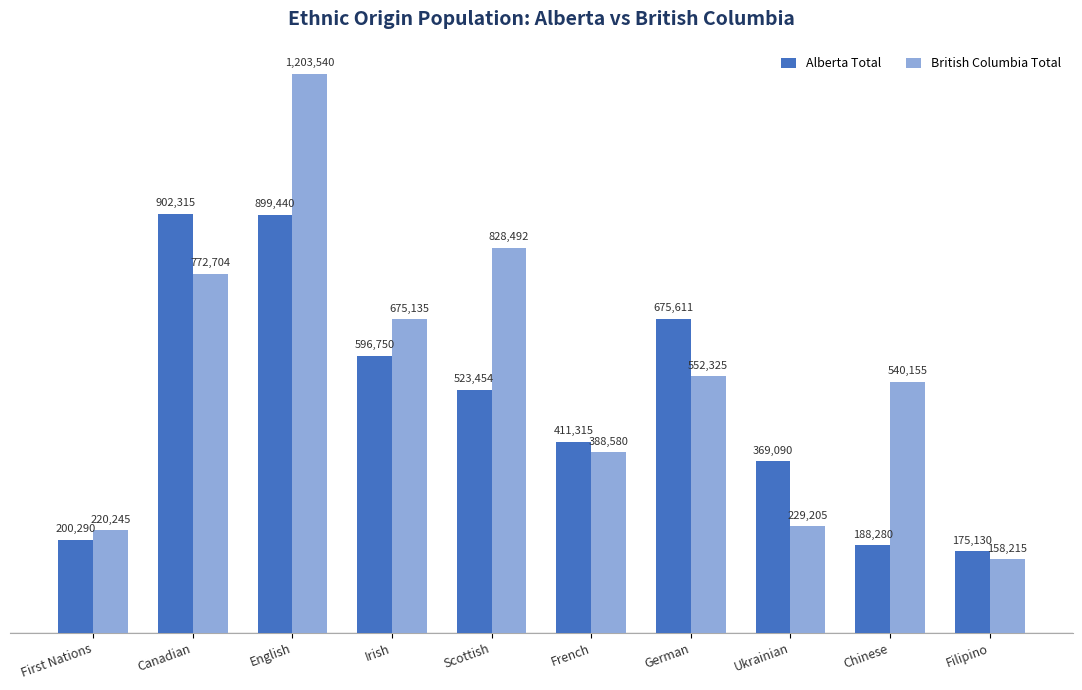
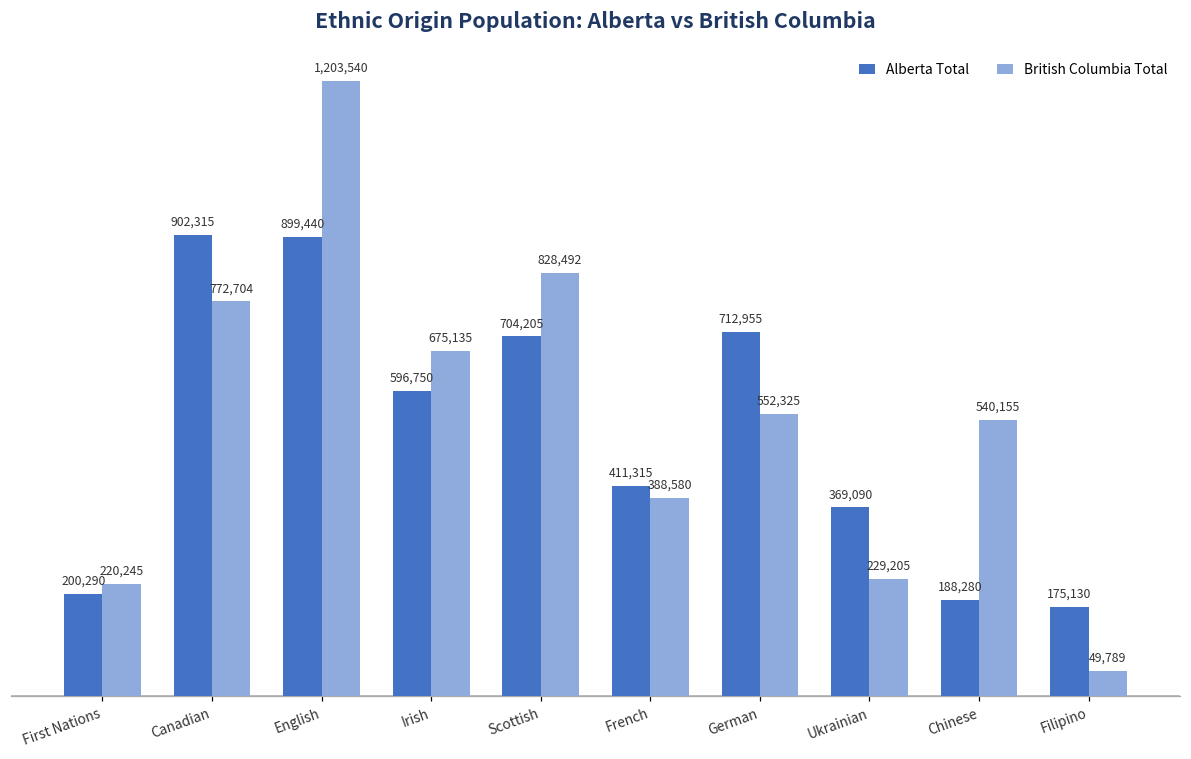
Alberta Total, Scottish: 523,454 -> 704,205
Alberta Total, German: 675,611 -> 712,955
British Columbia Total, Filipino: 158,215 -> 49,789
